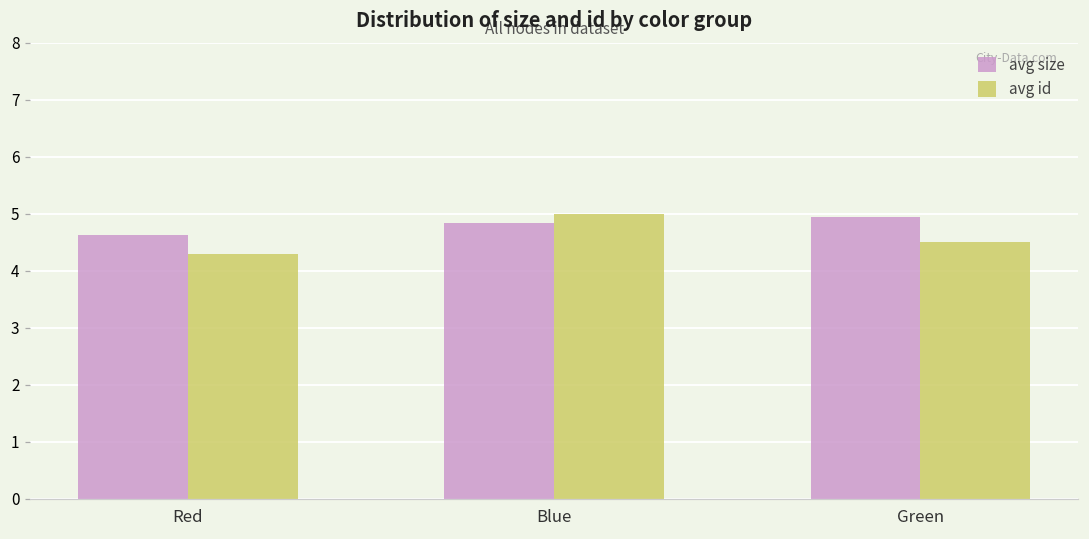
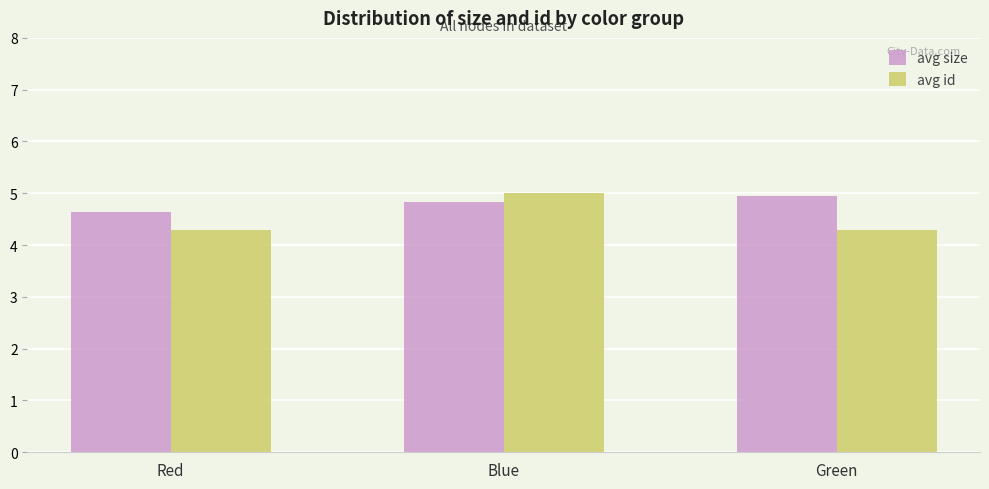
avg id, Green: 4.5 -> 4.3
